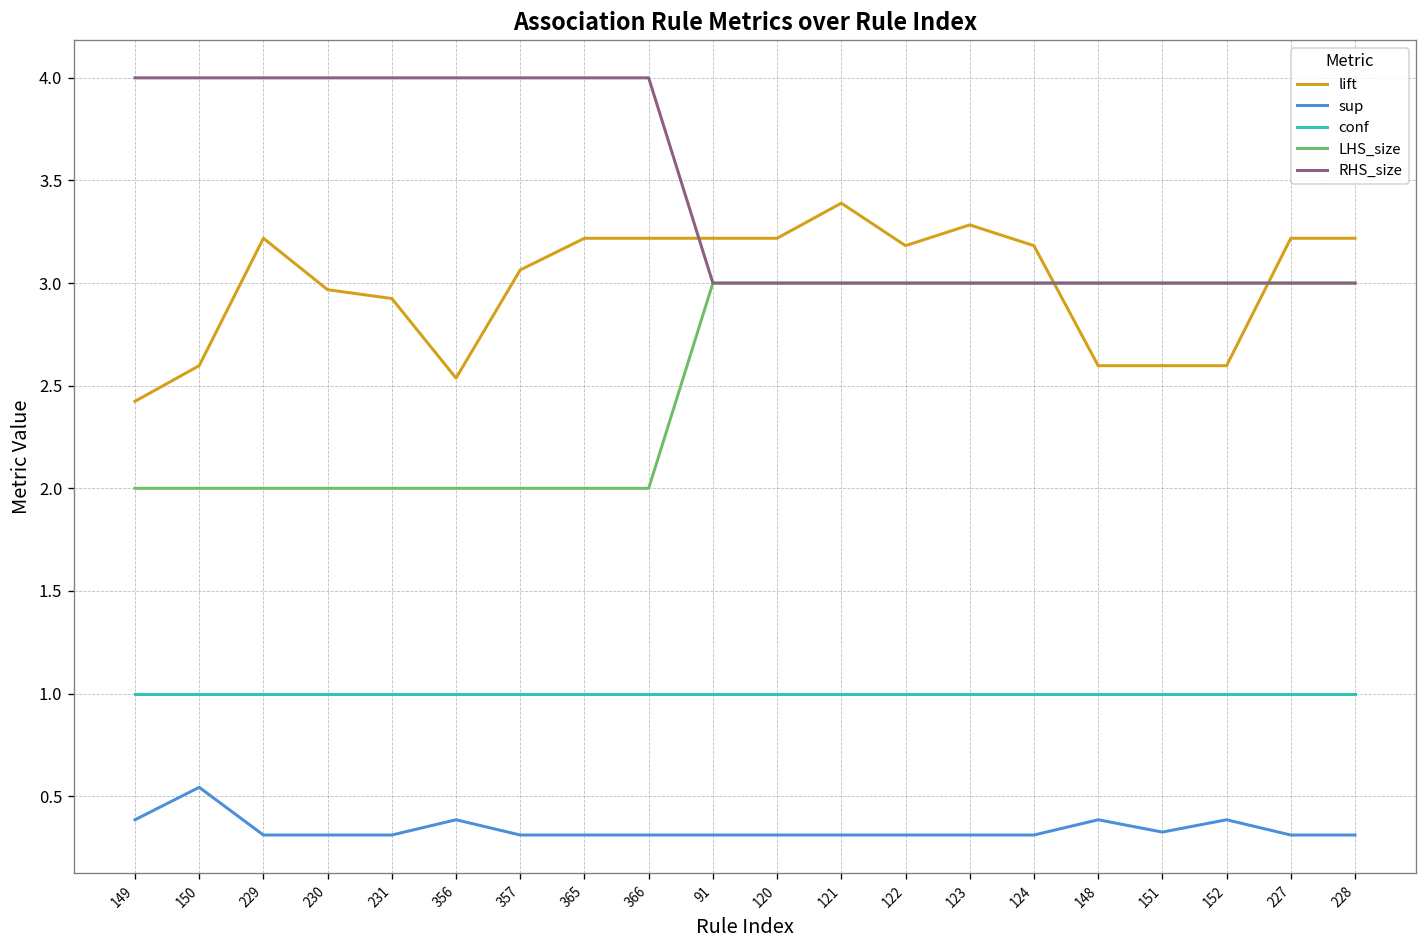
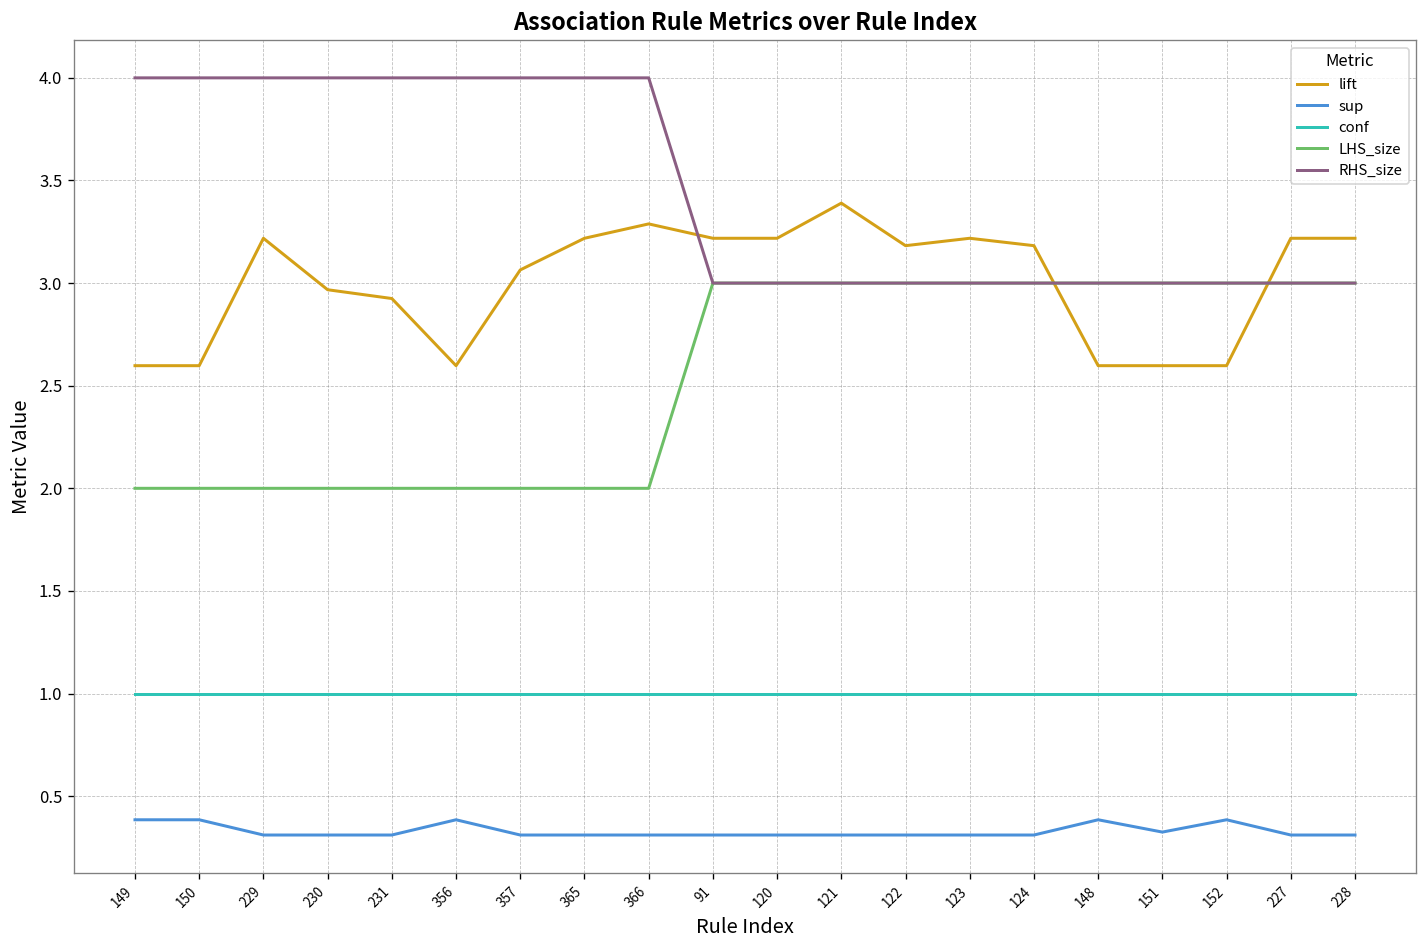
lift, 149: 2.42 -> 2.60
sup, 150: 0.54 -> 0.38
lift, 356: 2.54 -> 2.60
lift, 366: 3.22 -> 3.29
lift, 123: 3.28 -> 3.22
